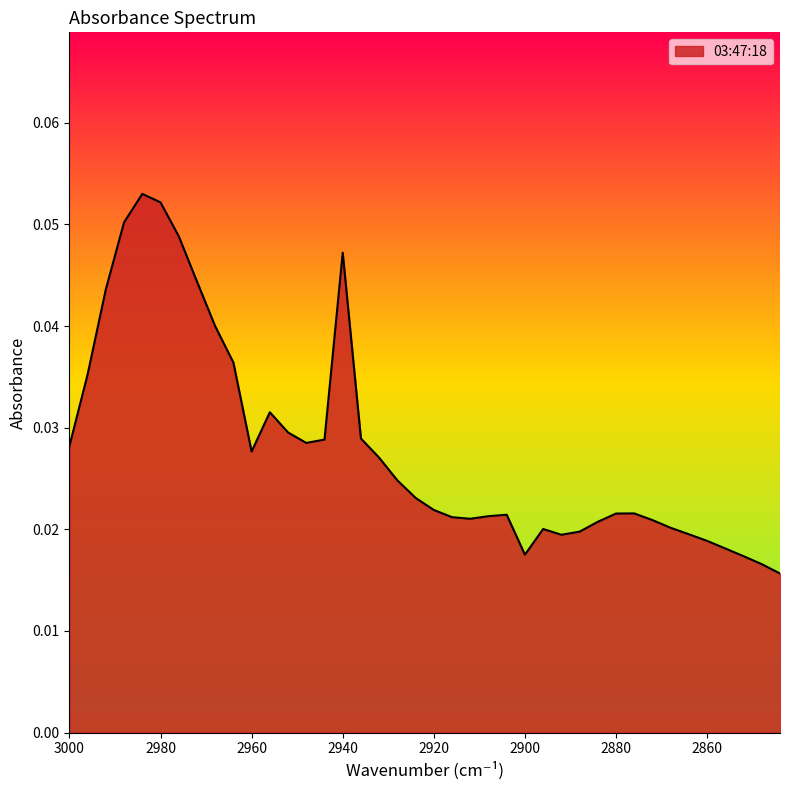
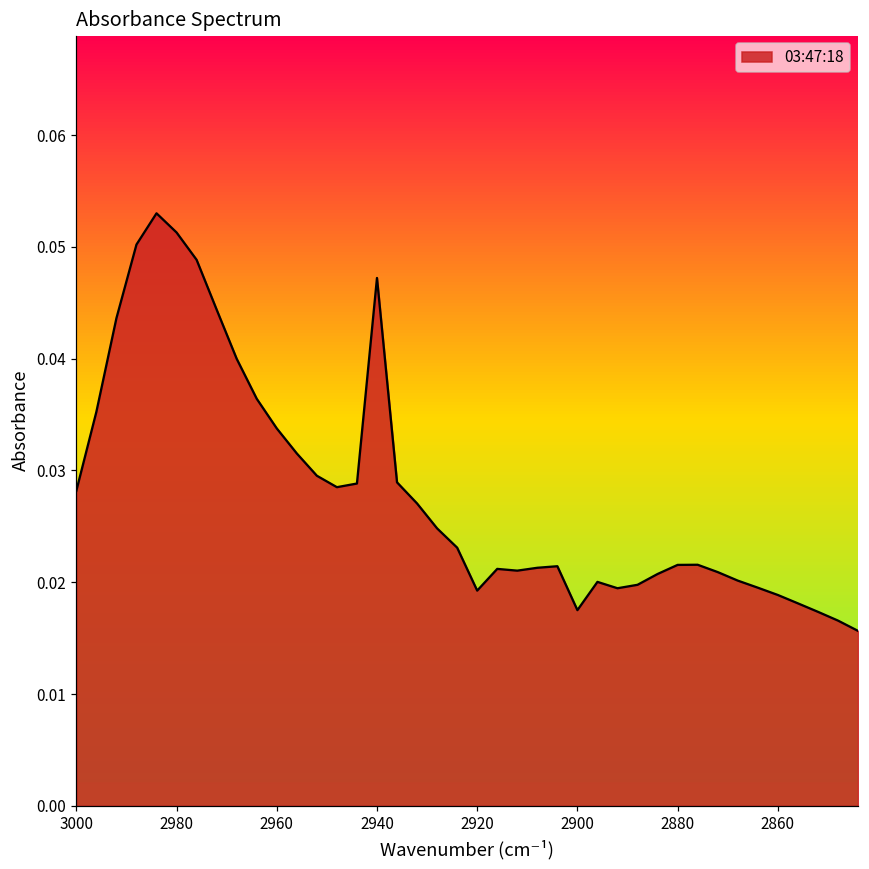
2980: 0.0522 -> 0.0513
2960: 0.0277 -> 0.0338
2920: 0.0219 -> 0.0193
